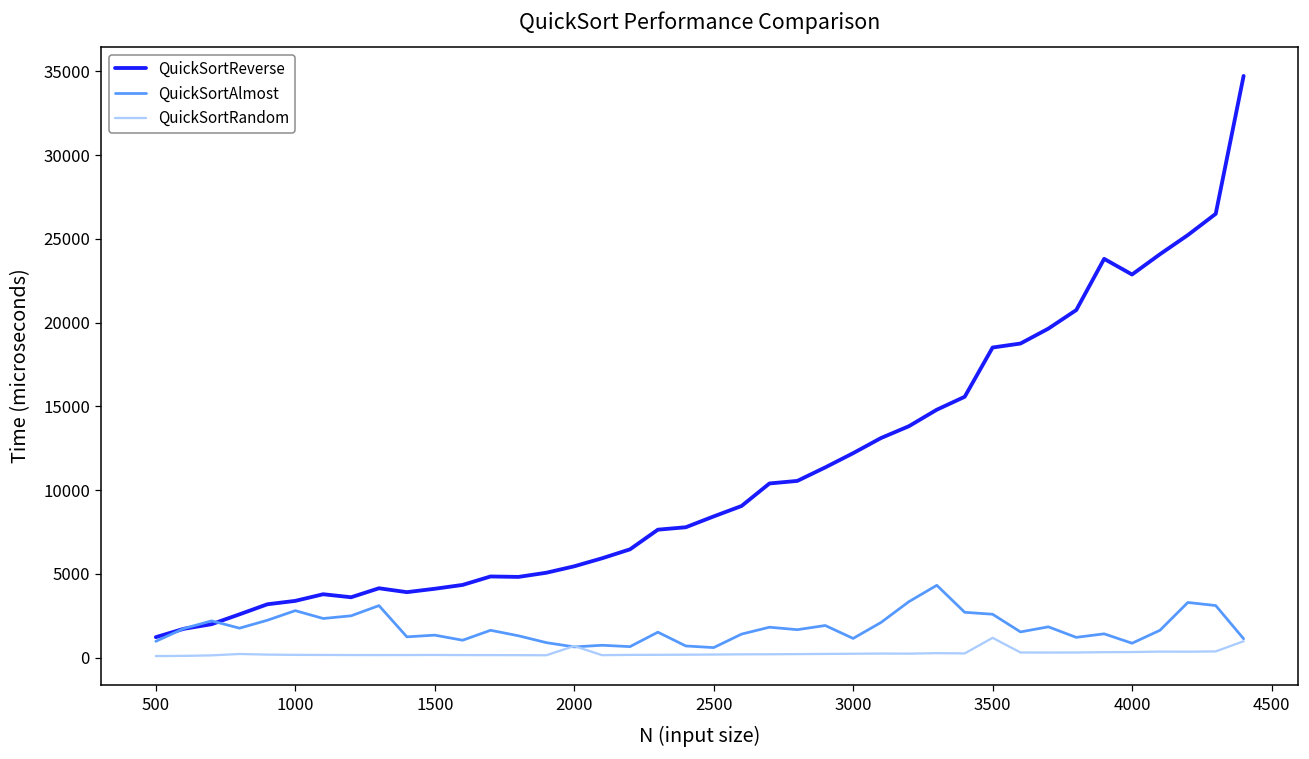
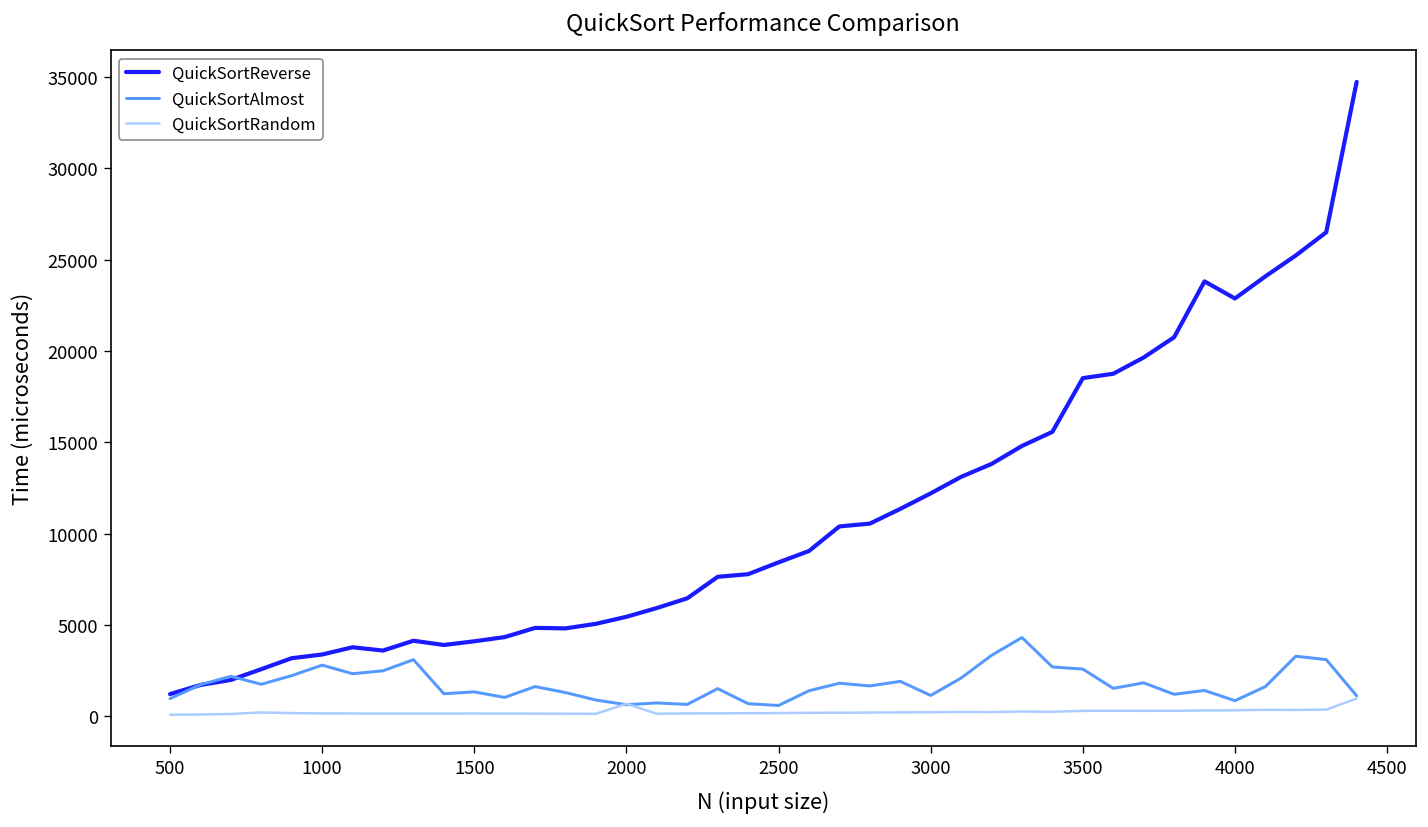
QuickSortRandom, 3500: 1200 -> 300
